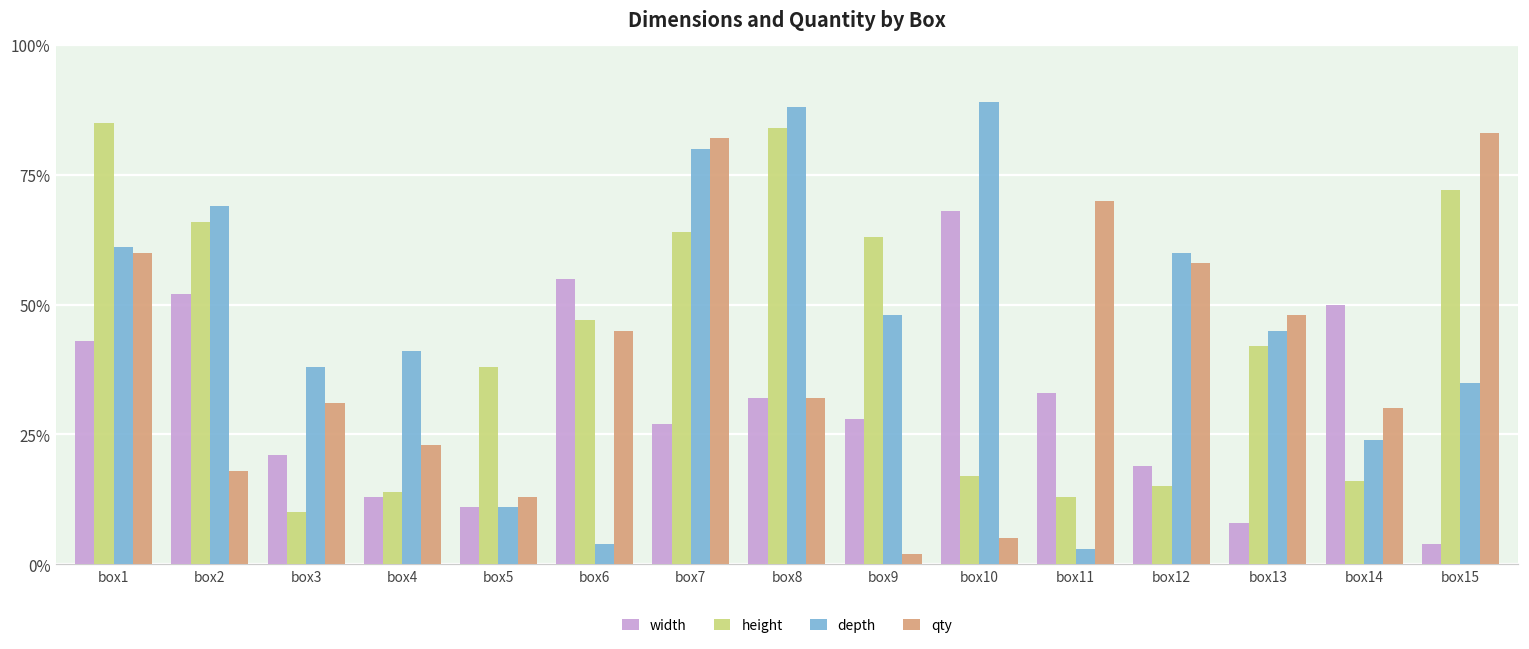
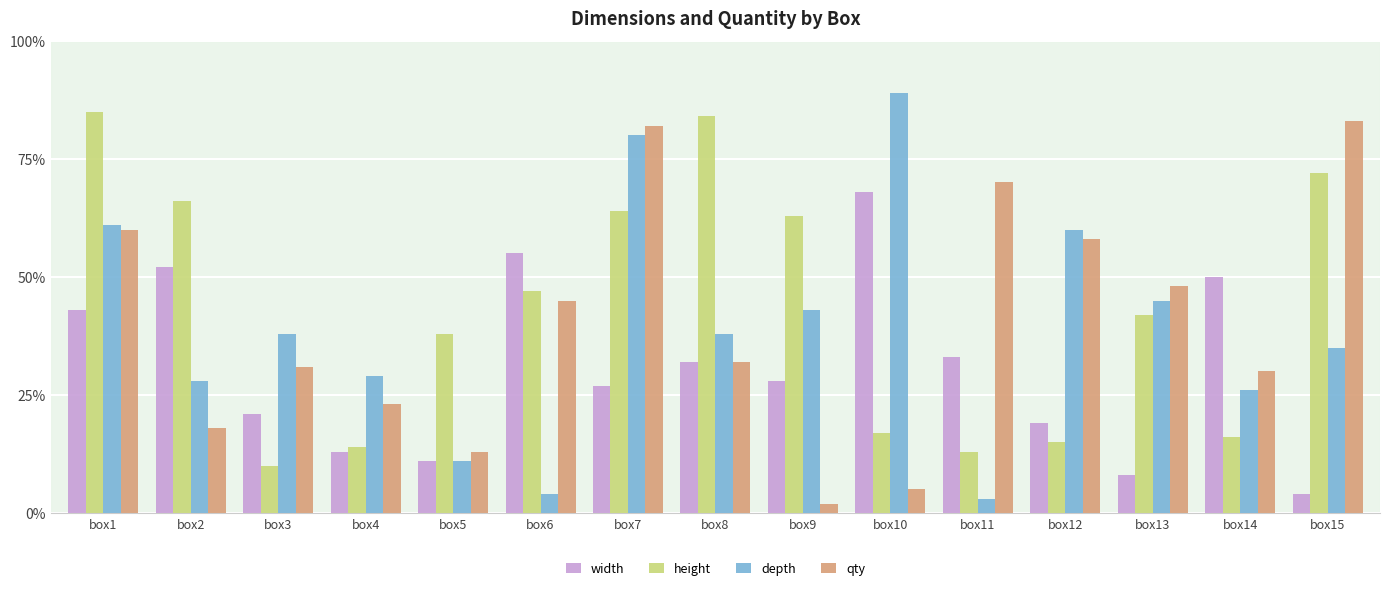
depth, box2: 69% -> 28%
depth, box4: 41% -> 29%
depth, box8: 88% -> 38%
depth, box9: 48% -> 43%
depth, box14: 24% -> 26%
